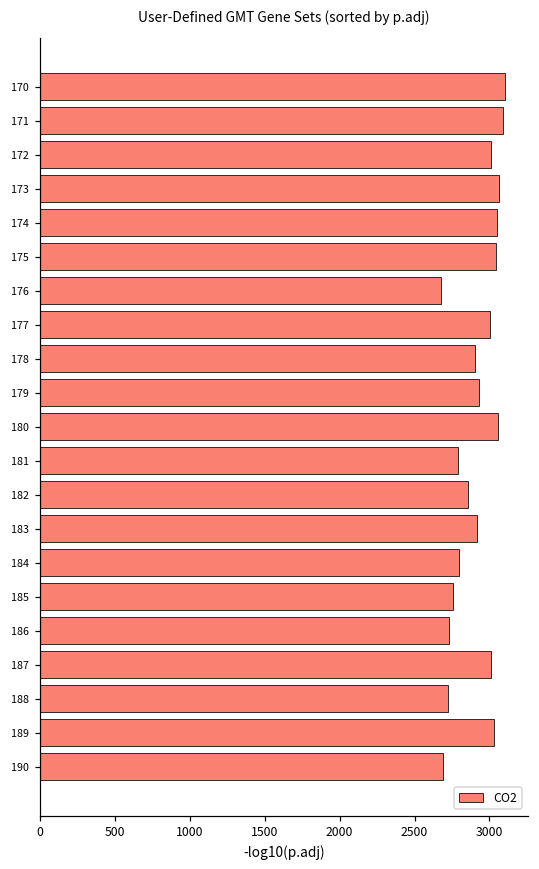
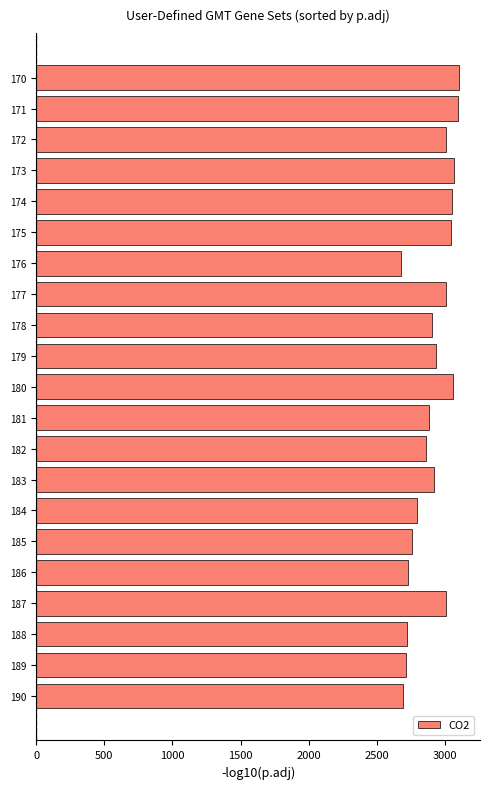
181: 2790 -> 2880
189: 3030 -> 2720
